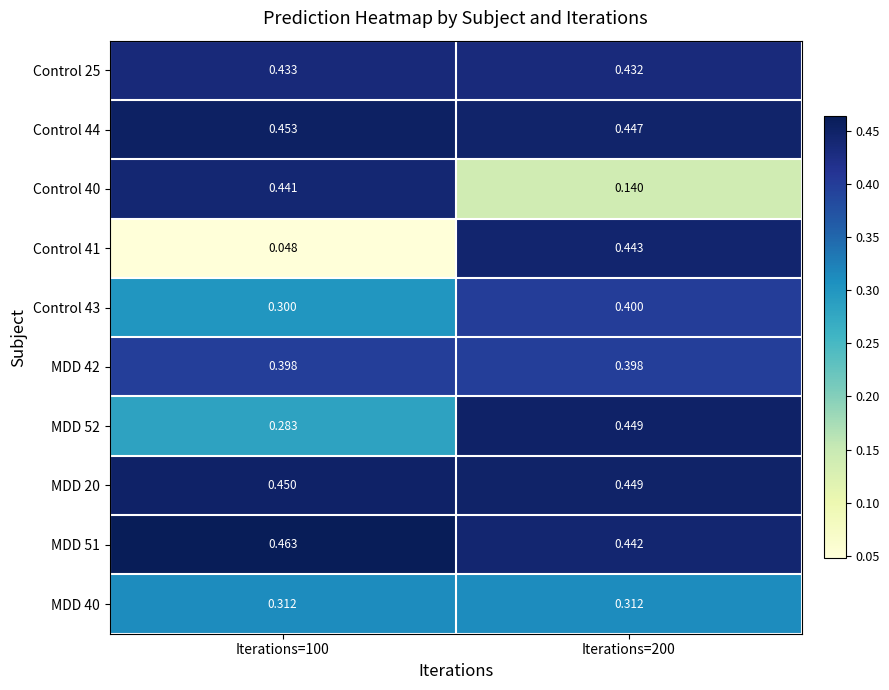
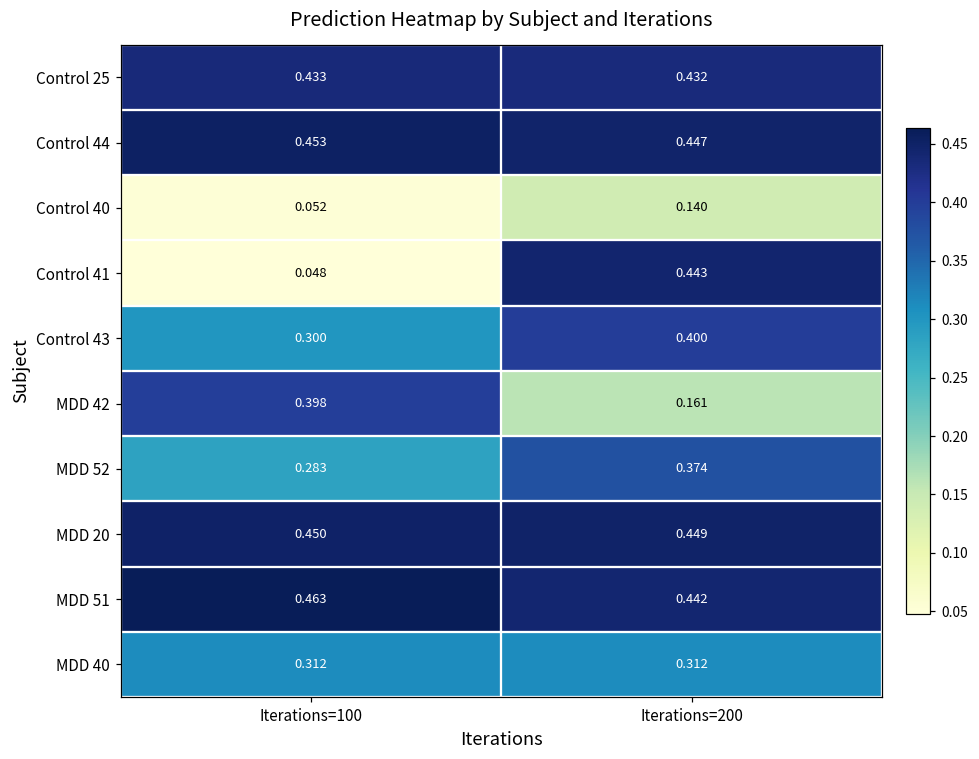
Control 40, Iterations=100: 0.441 -> 0.052
MDD 42, Iterations=200: 0.398 -> 0.161
MDD 52, Iterations=200: 0.449 -> 0.374
